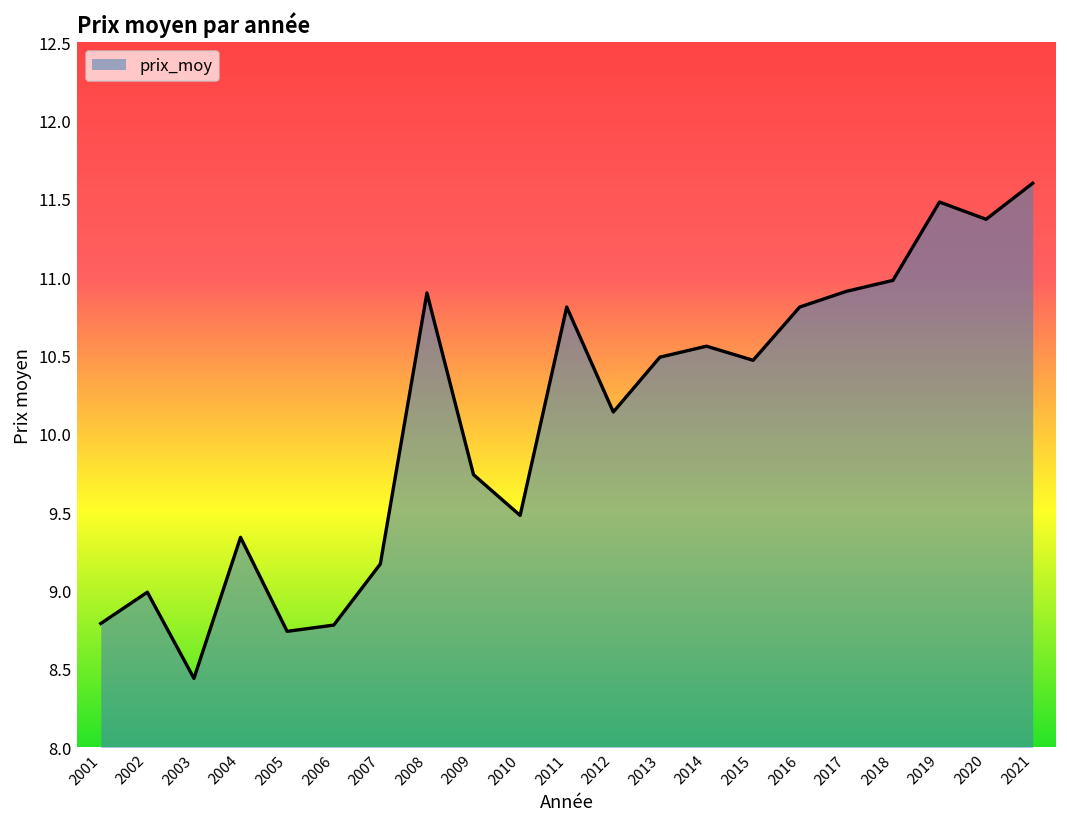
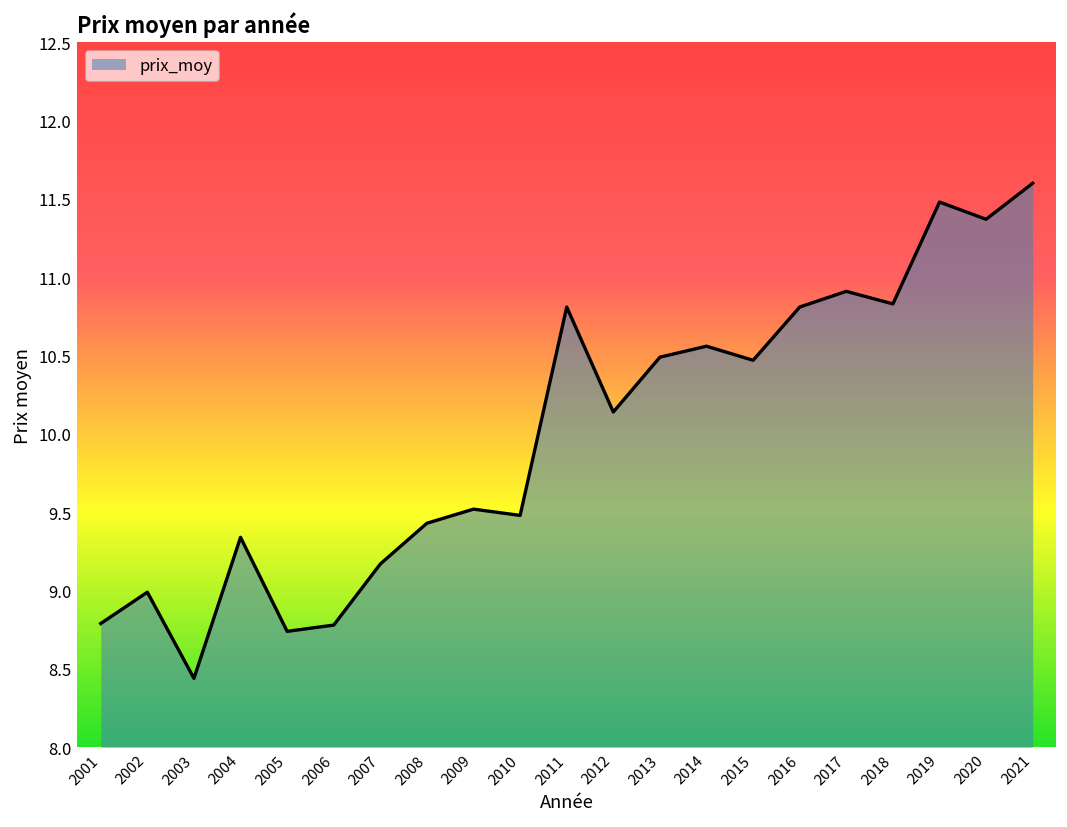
2008: 10.90 -> 9.43
2009: 9.74 -> 9.52
2018: 10.98 -> 10.83
